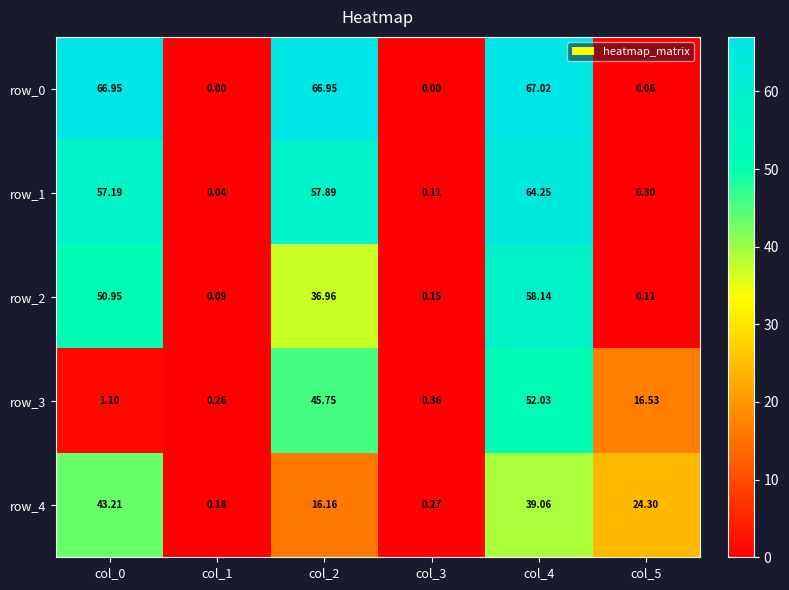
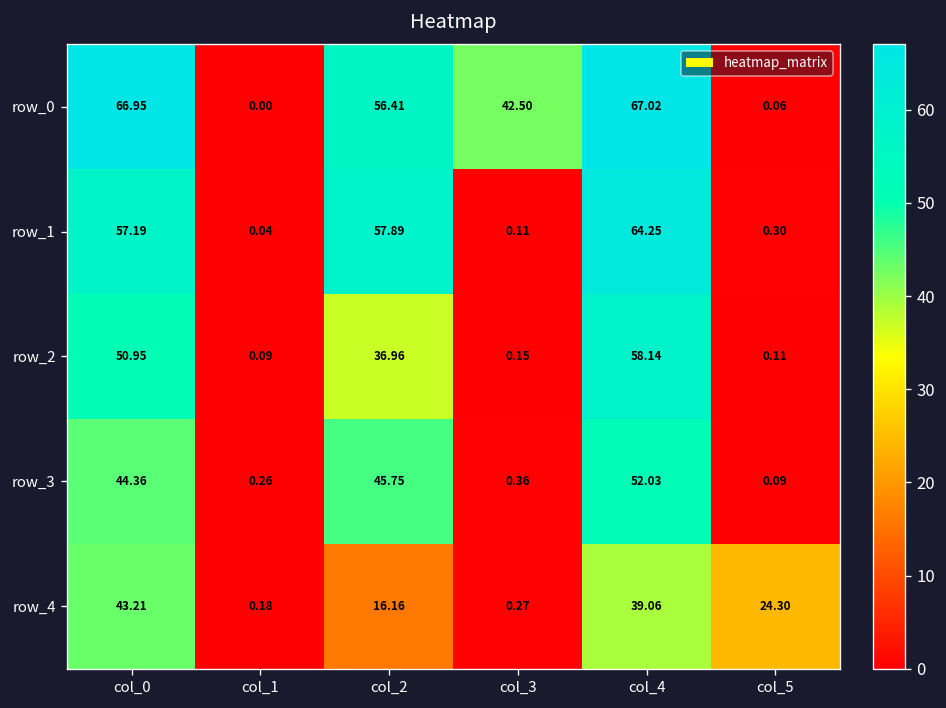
row_0, col_2: 66.95 -> 56.41
row_0, col_3: 0.00 -> 42.50
row_3, col_0: 1.10 -> 44.36
row_3, col_5: 16.53 -> 0.09
